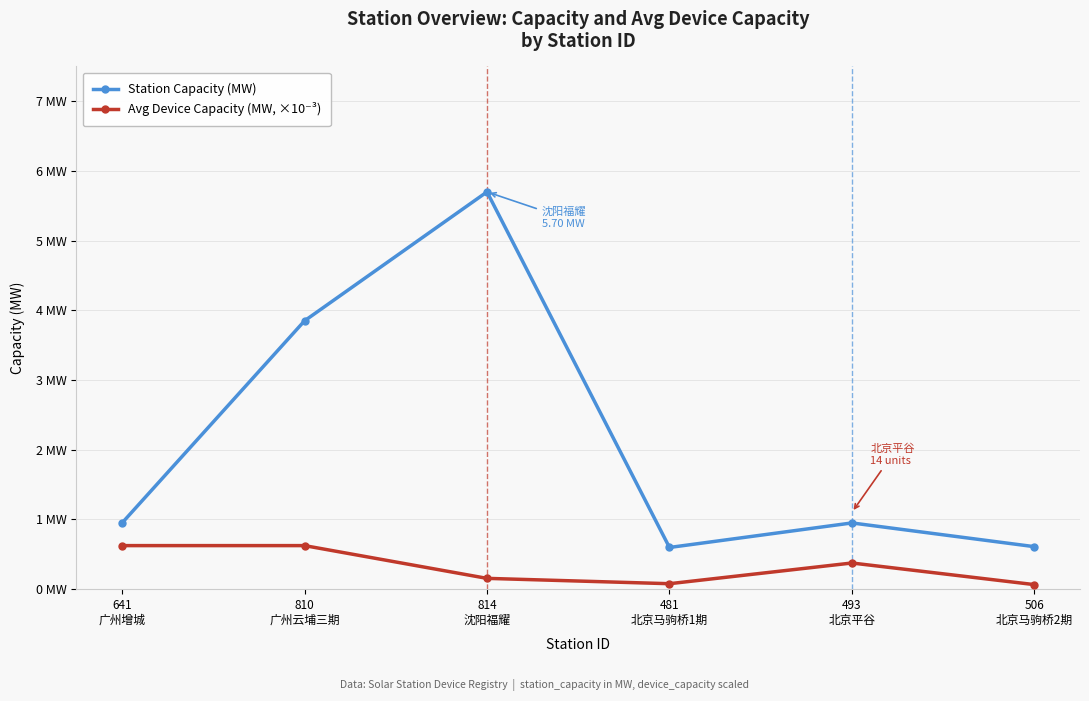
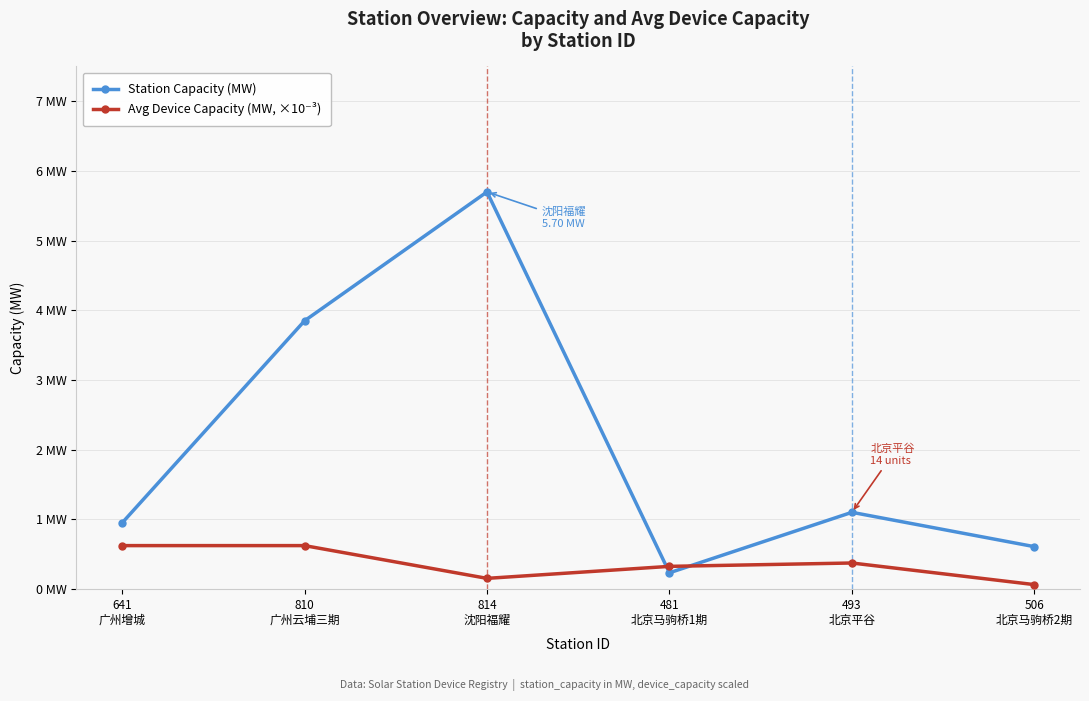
Station Capacity (MW), 481 北京马驹桥1期: 0.6 MW -> 0.2 MW
Avg Device Capacity (MW, ×10⁻³), 481 北京马驹桥1期: 0.1 MW -> 0.3 MW
Station Capacity (MW), 493 北京平谷: 1.0 MW -> 1.1 MW
